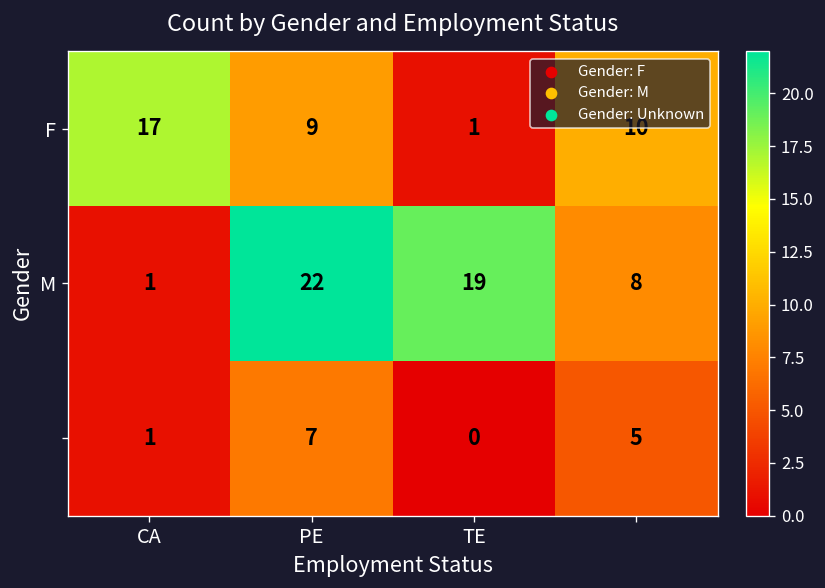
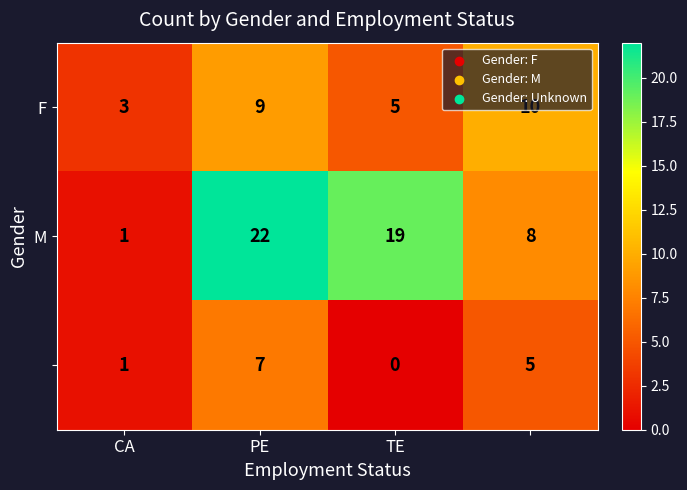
F, CA: 17 -> 3
F, TE: 1 -> 5
